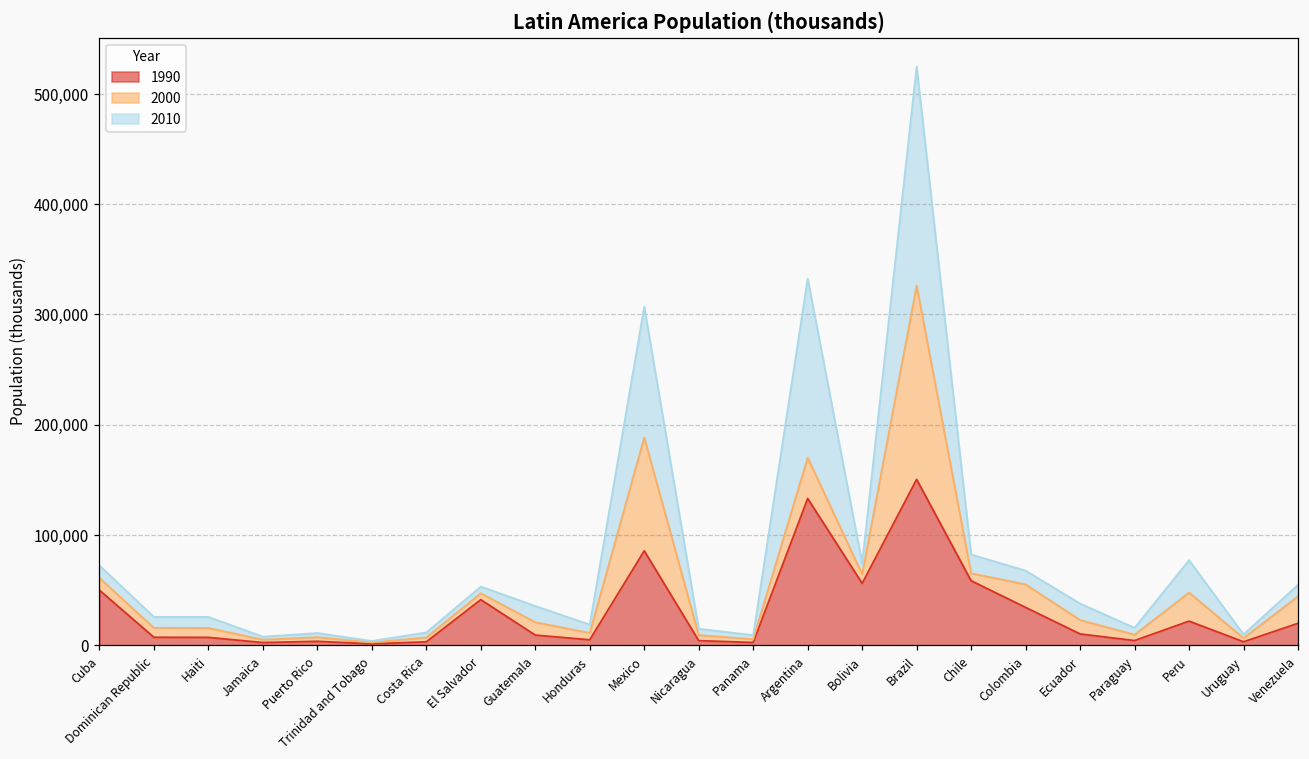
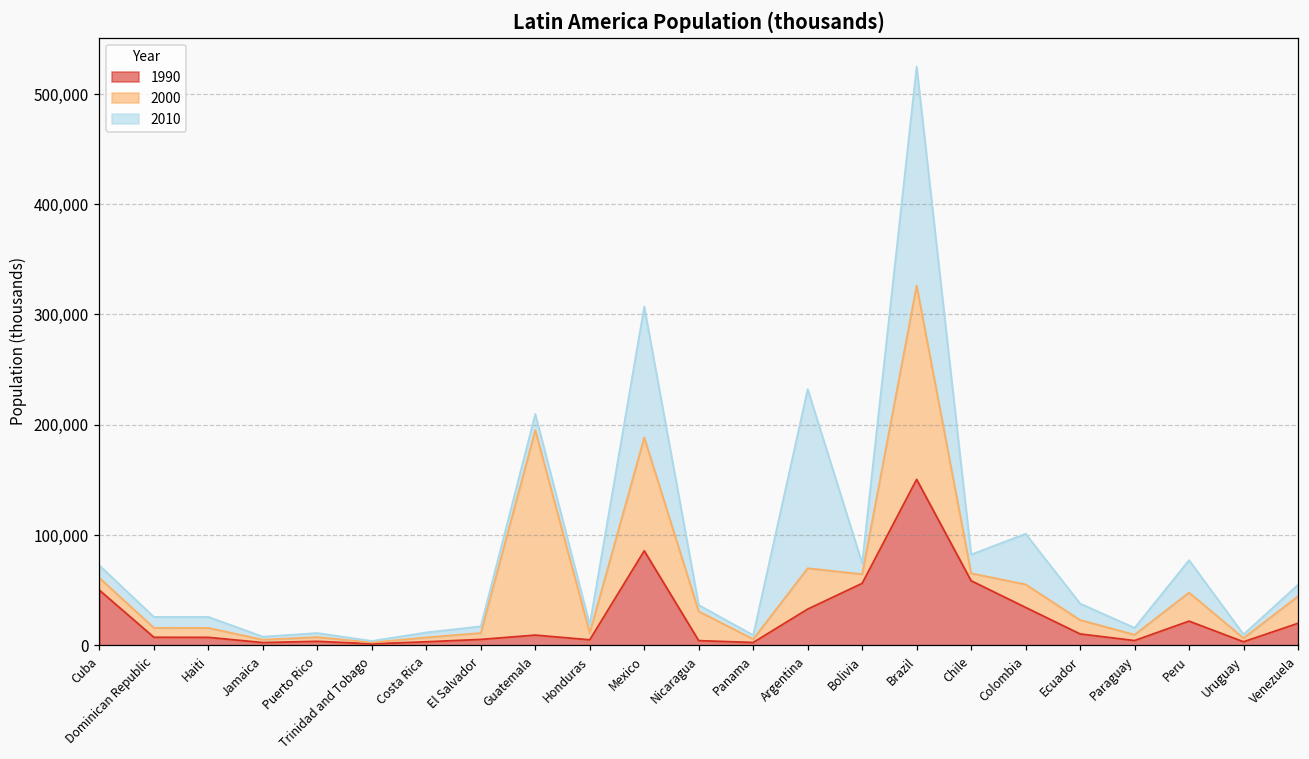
1990, El Salvador: 41,000 -> 5,000
2000, Guatemala: 12,000 -> 186,000
2000, Nicaragua: 5,000 -> 27,000
1990, Argentina: 133,000 -> 33,000
2010, Colombia: 12,000 -> 46,000
